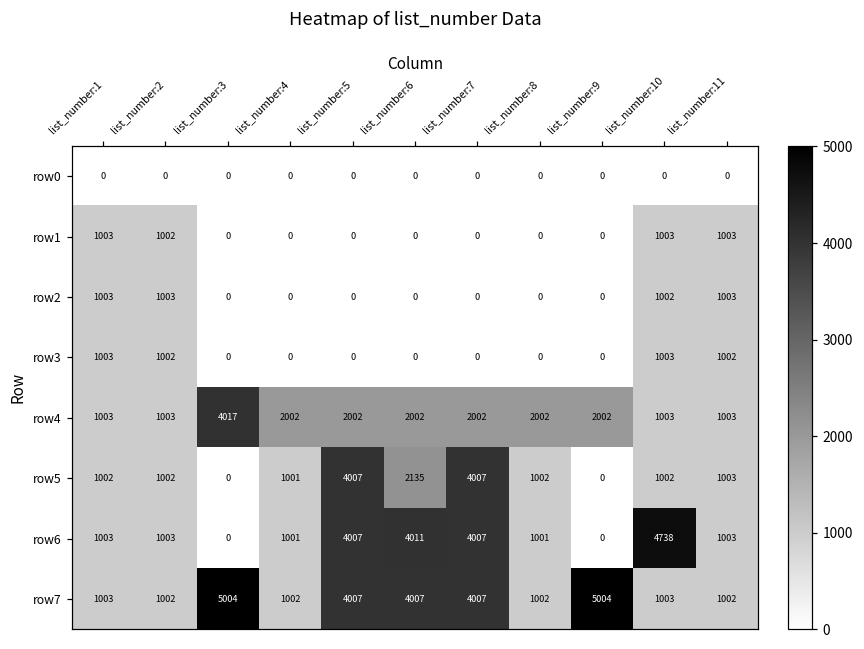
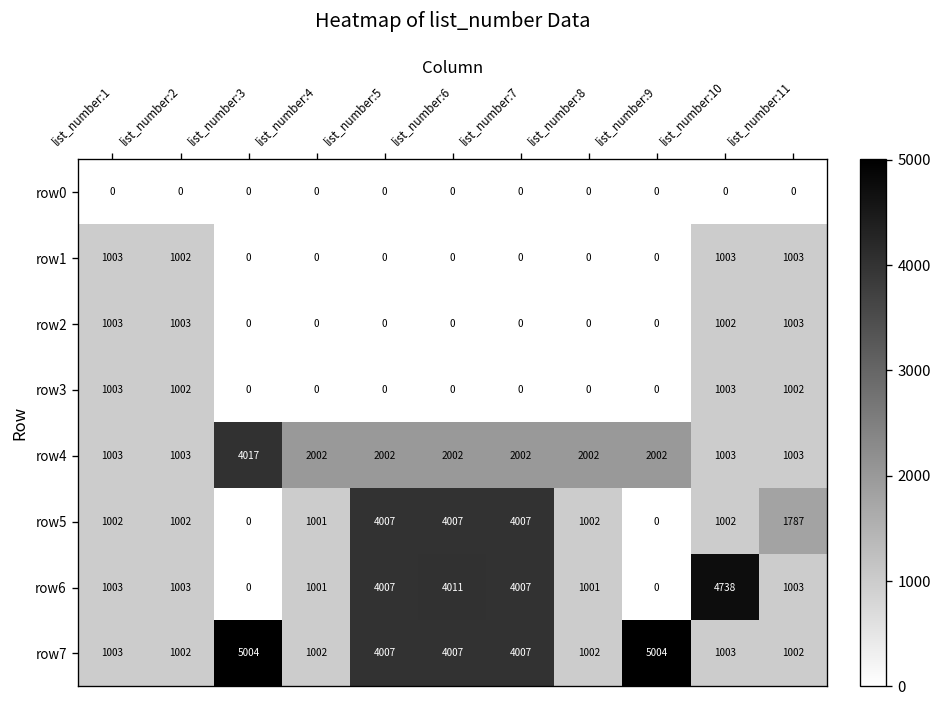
row5, list_number:6: 2135 -> 4007
row5, list_number:11: 1003 -> 1787
